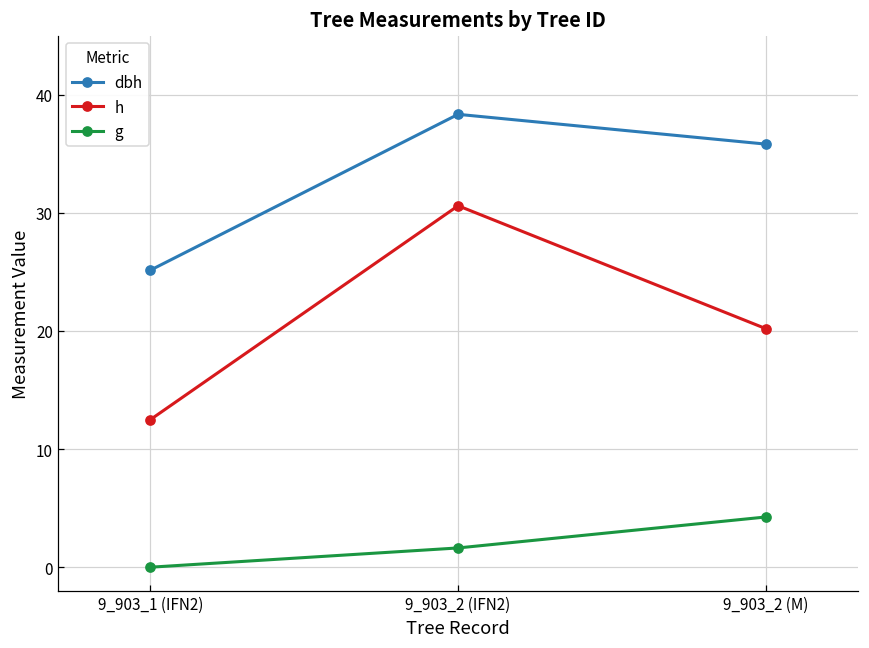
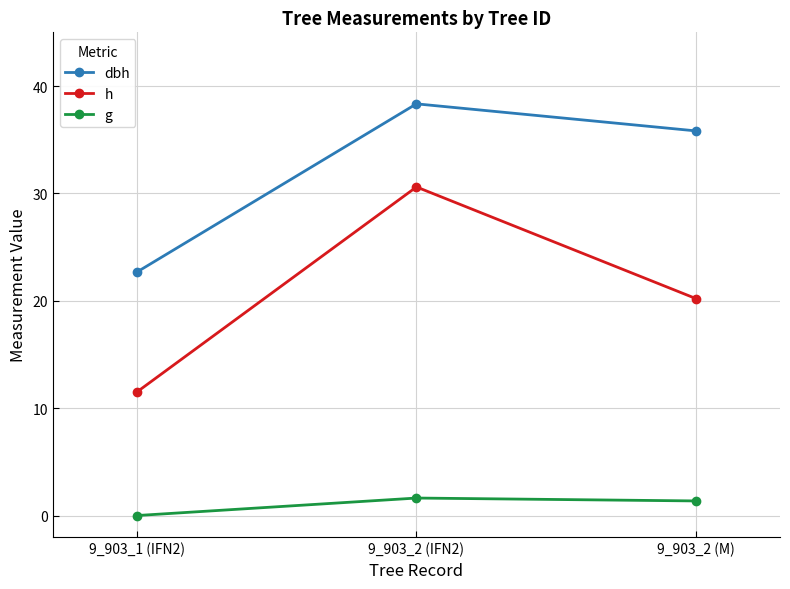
dbh, 9_903_1 (IFN2): 25.2 -> 22.7
h, 9_903_1 (IFN2): 12.5 -> 11.5
g, 9_903_2 (M): 4.3 -> 1.4
